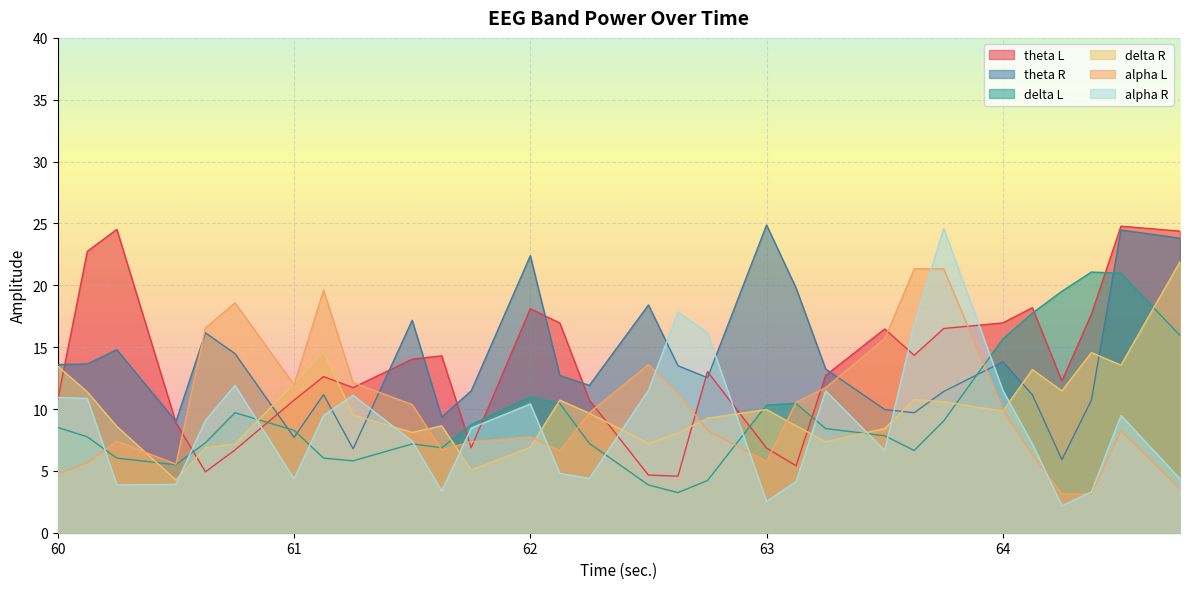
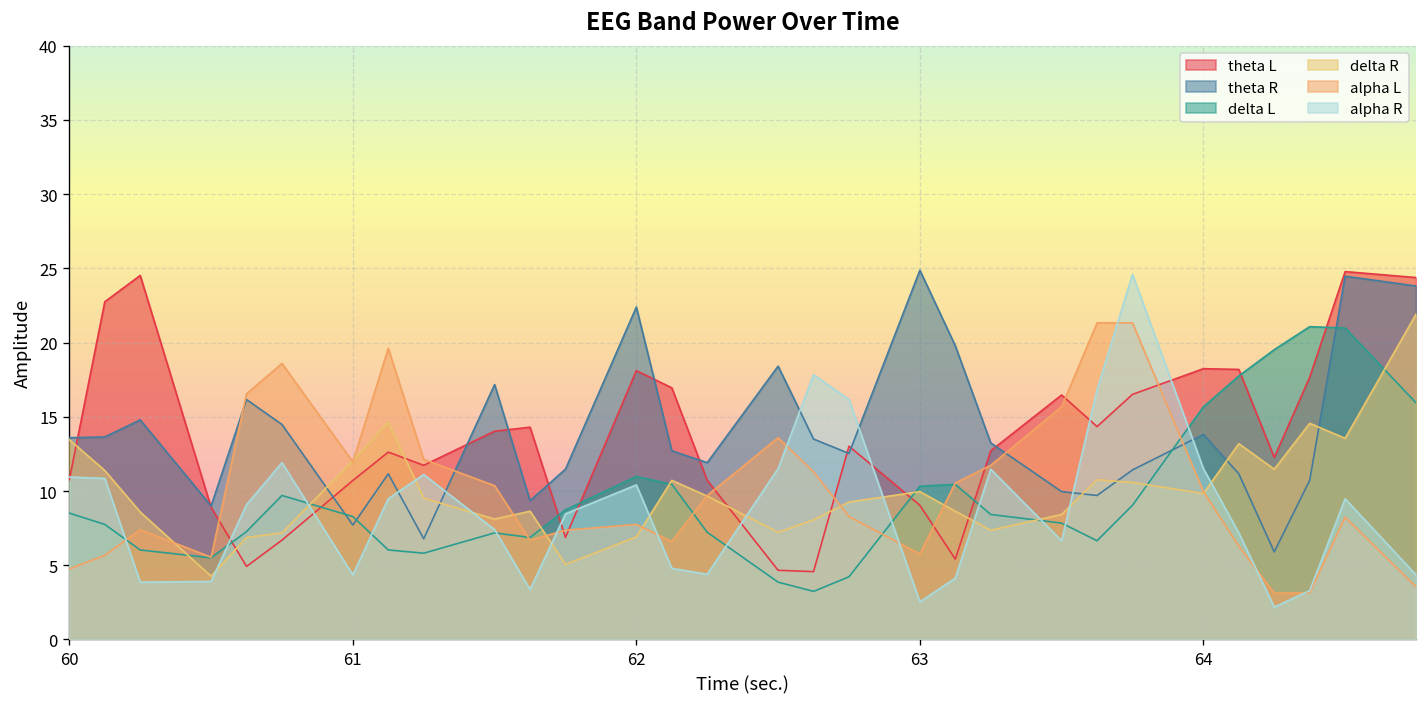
theta L, 63: 6.8 -> 9.0
theta L, 64: 17.0 -> 18.2
